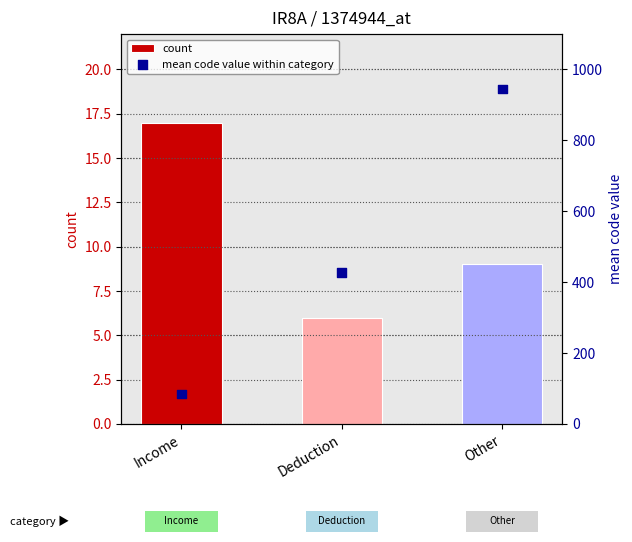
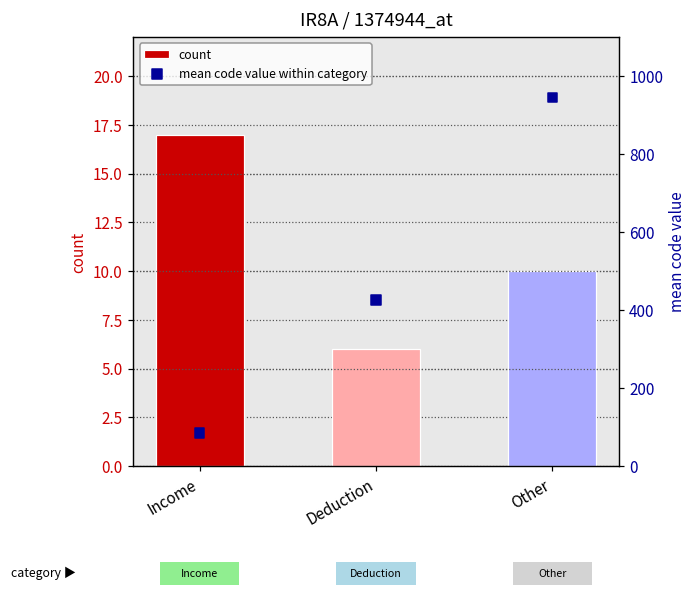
count, Other: 9 -> 10
